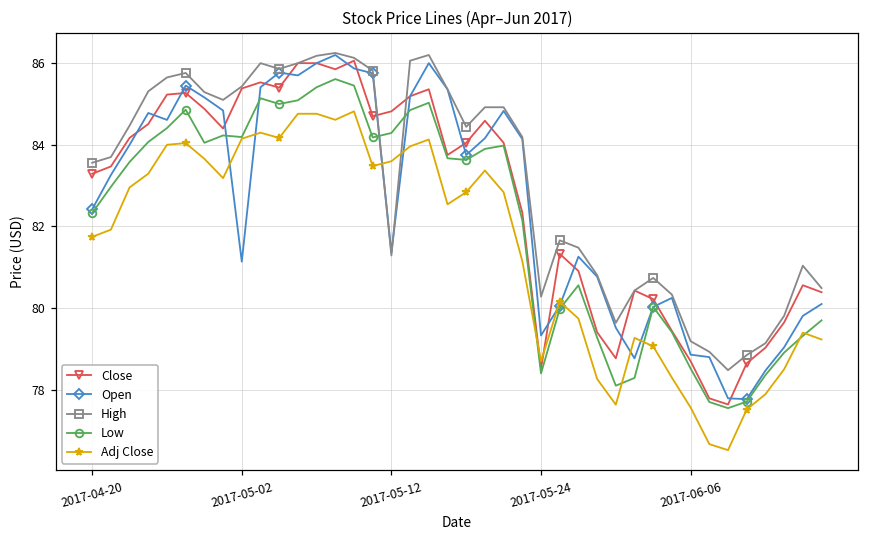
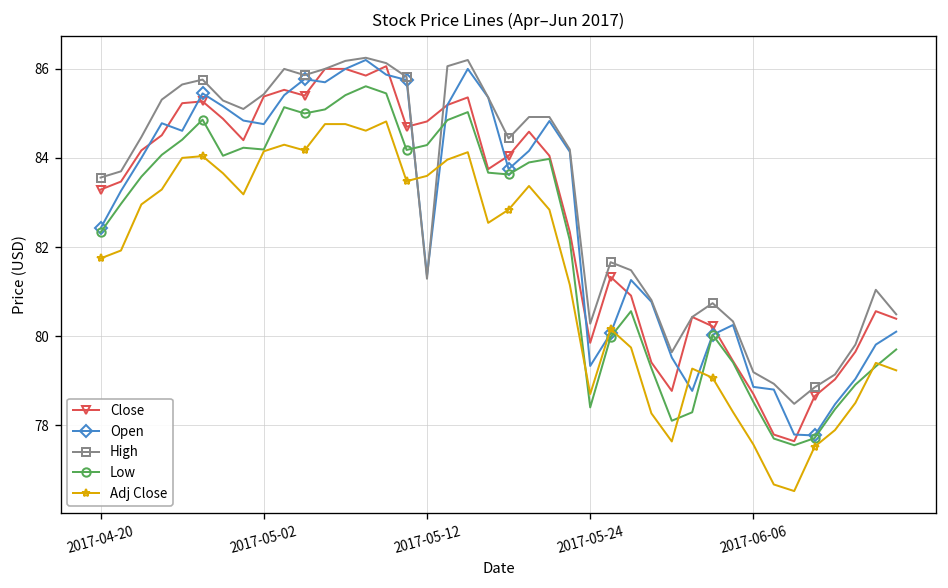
Open, 2017-05-02: 81.1 -> 84.8
Close, 2017-05-24: 78.5 -> 79.8
